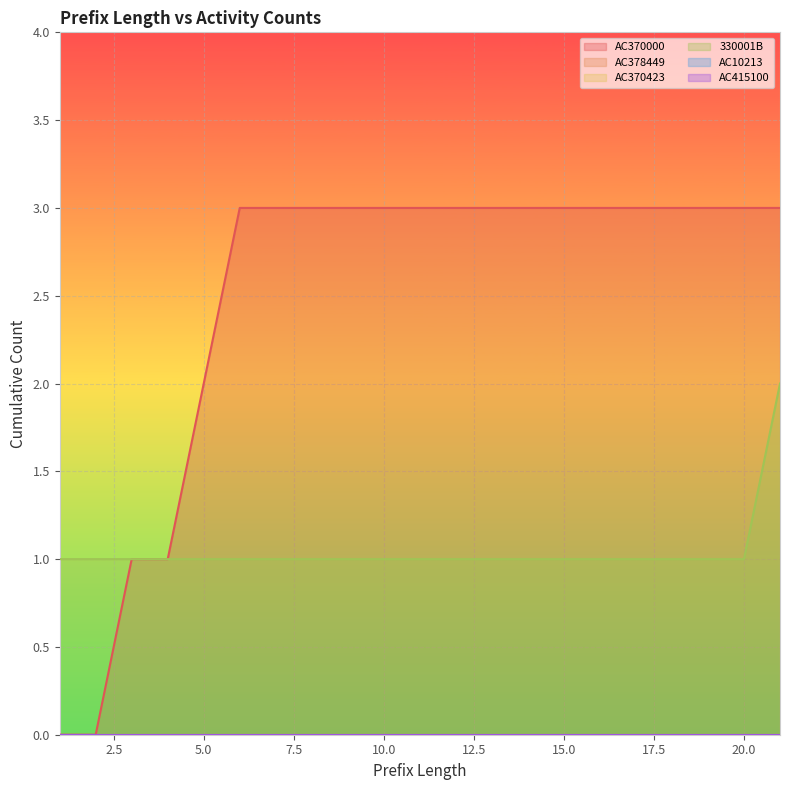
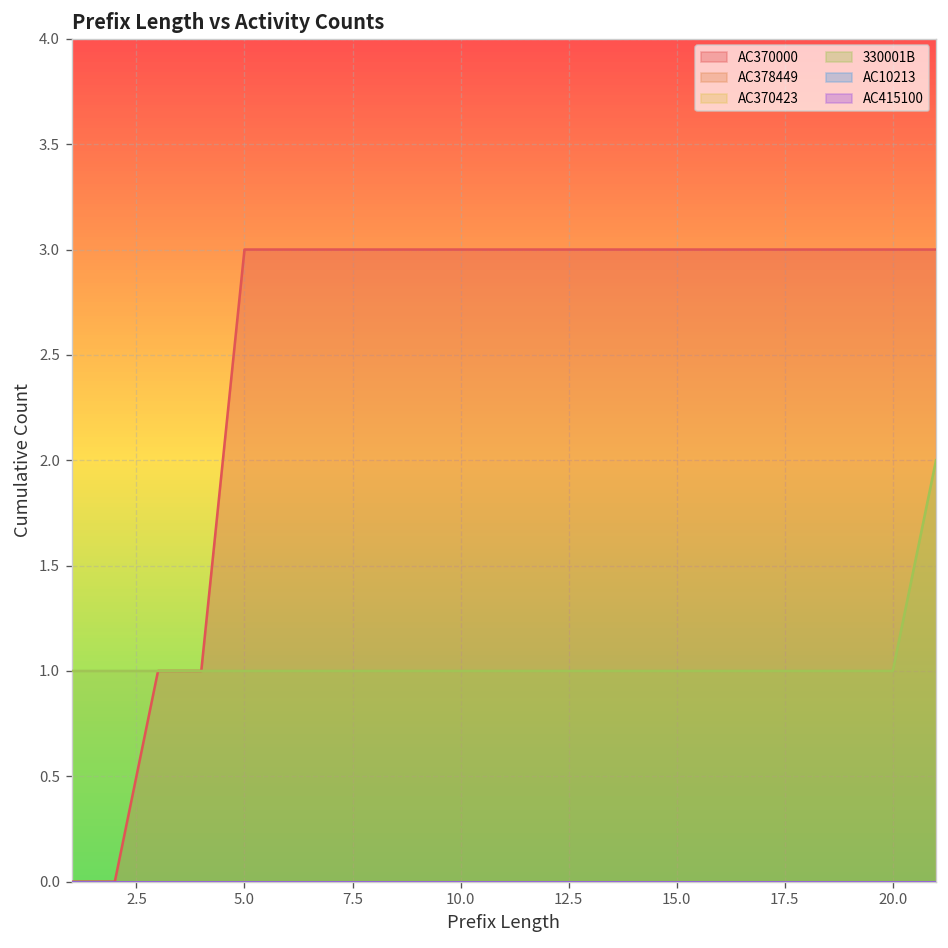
AC370000, 5.0: 2 -> 3
